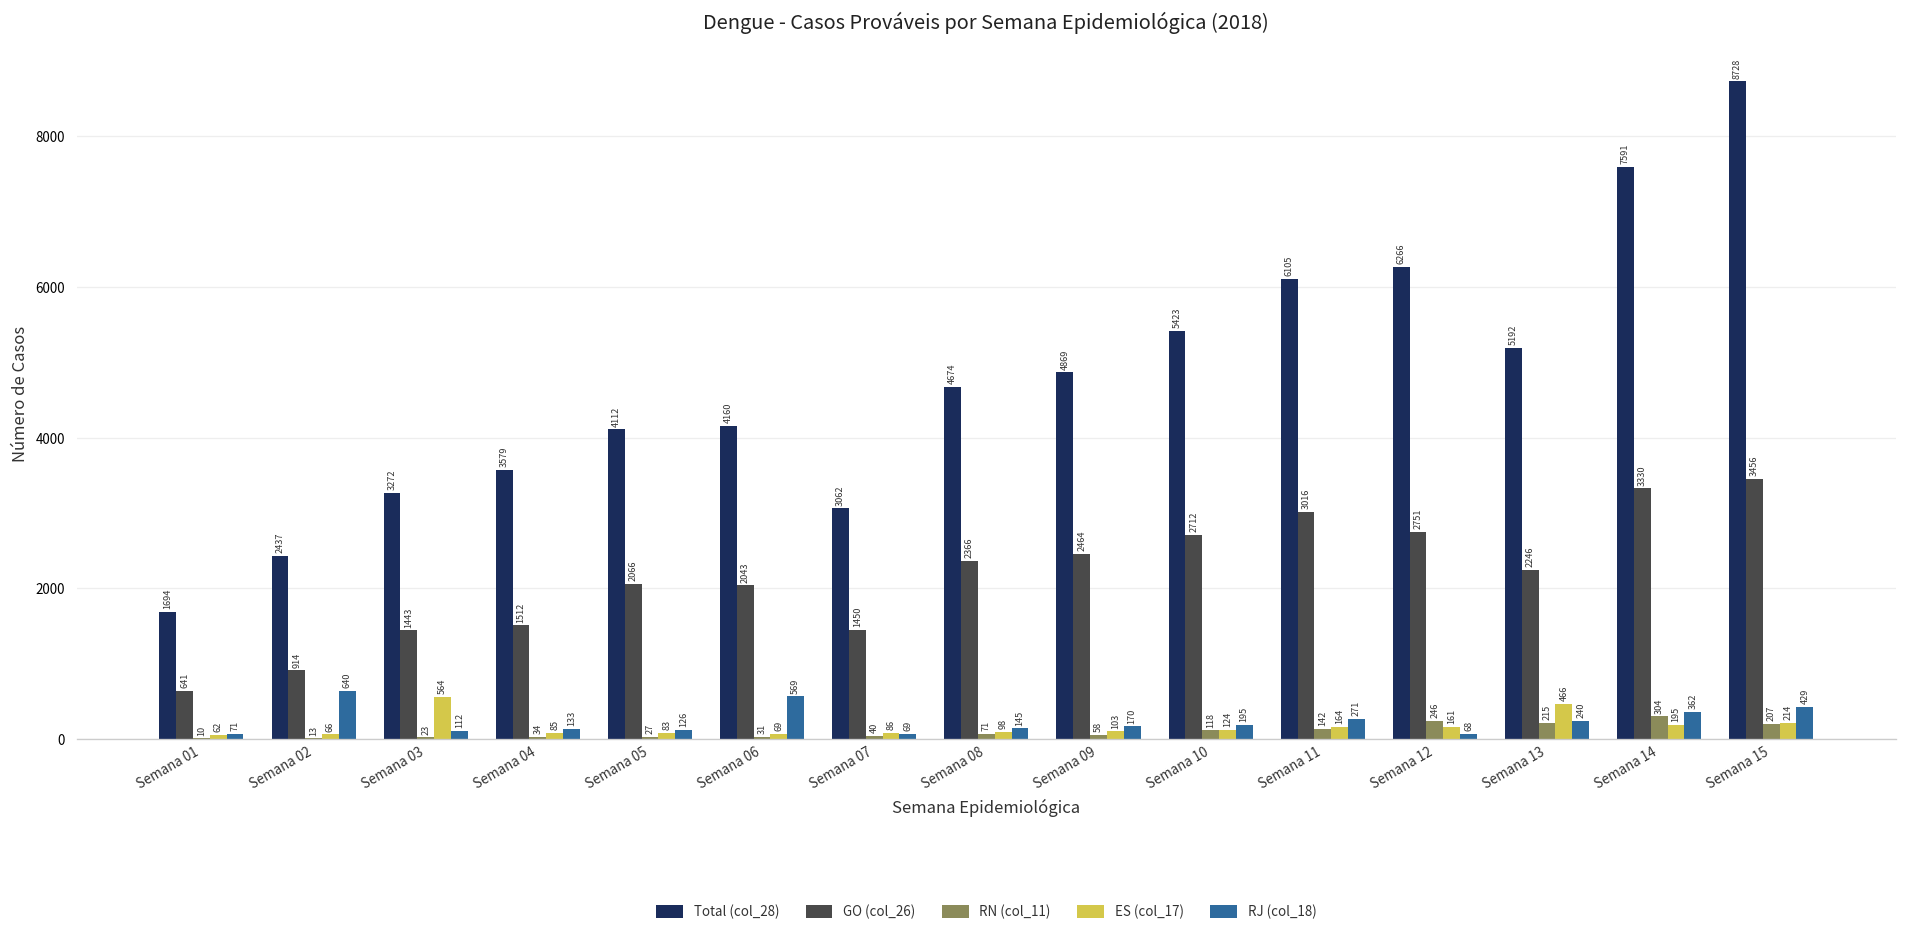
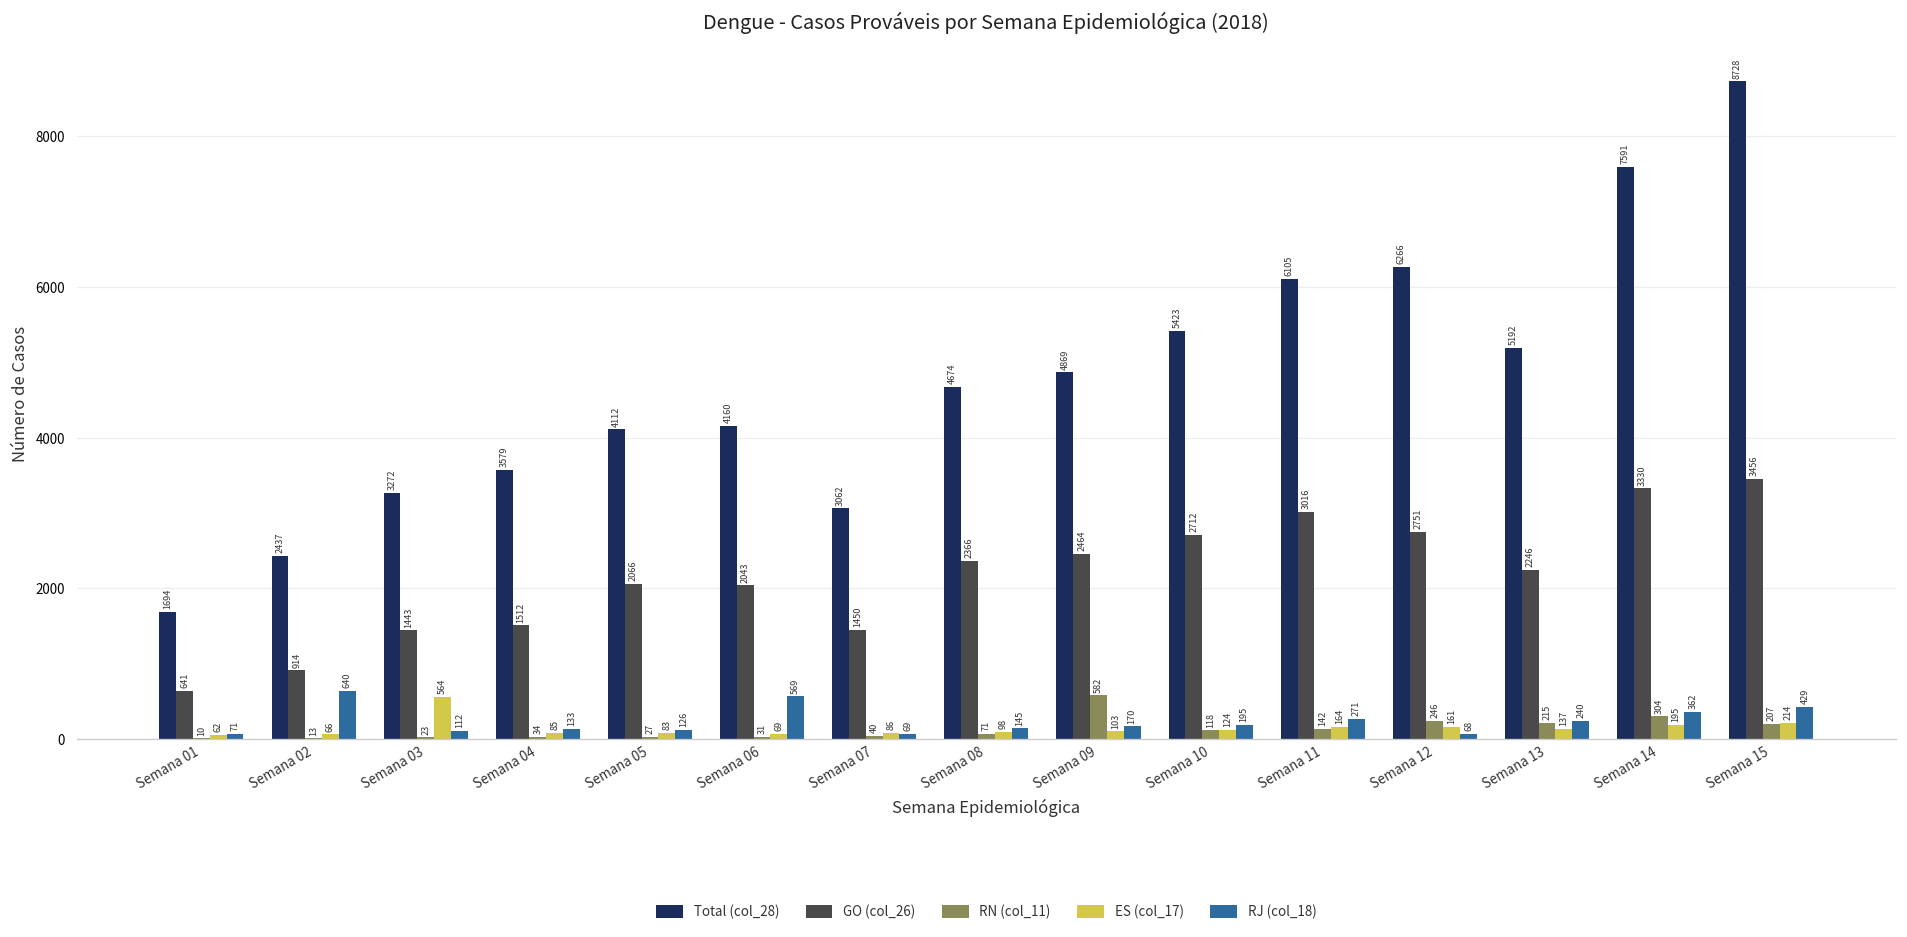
RN (col_11), Semana 09: 58 -> 582
ES (col_17), Semana 13: 466 -> 137
